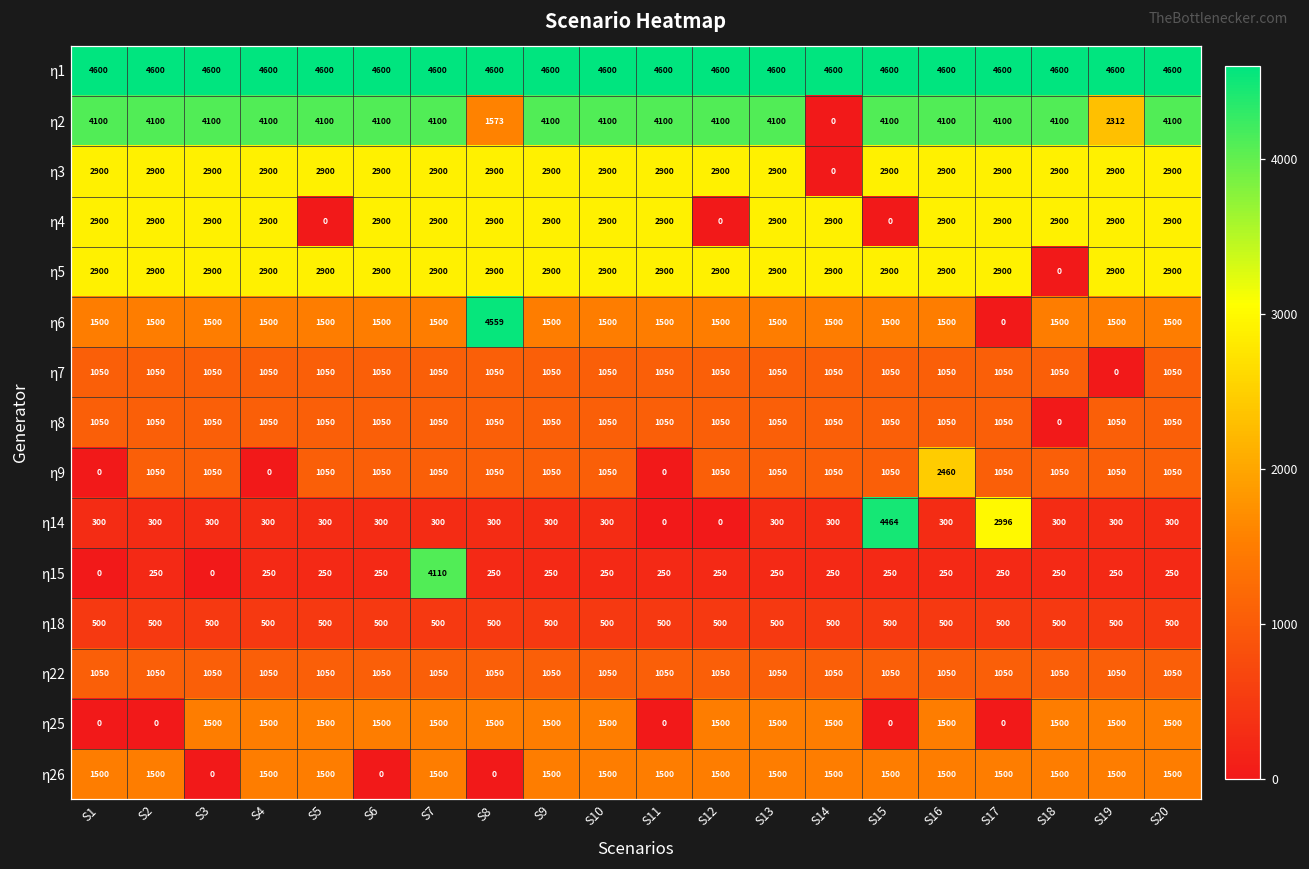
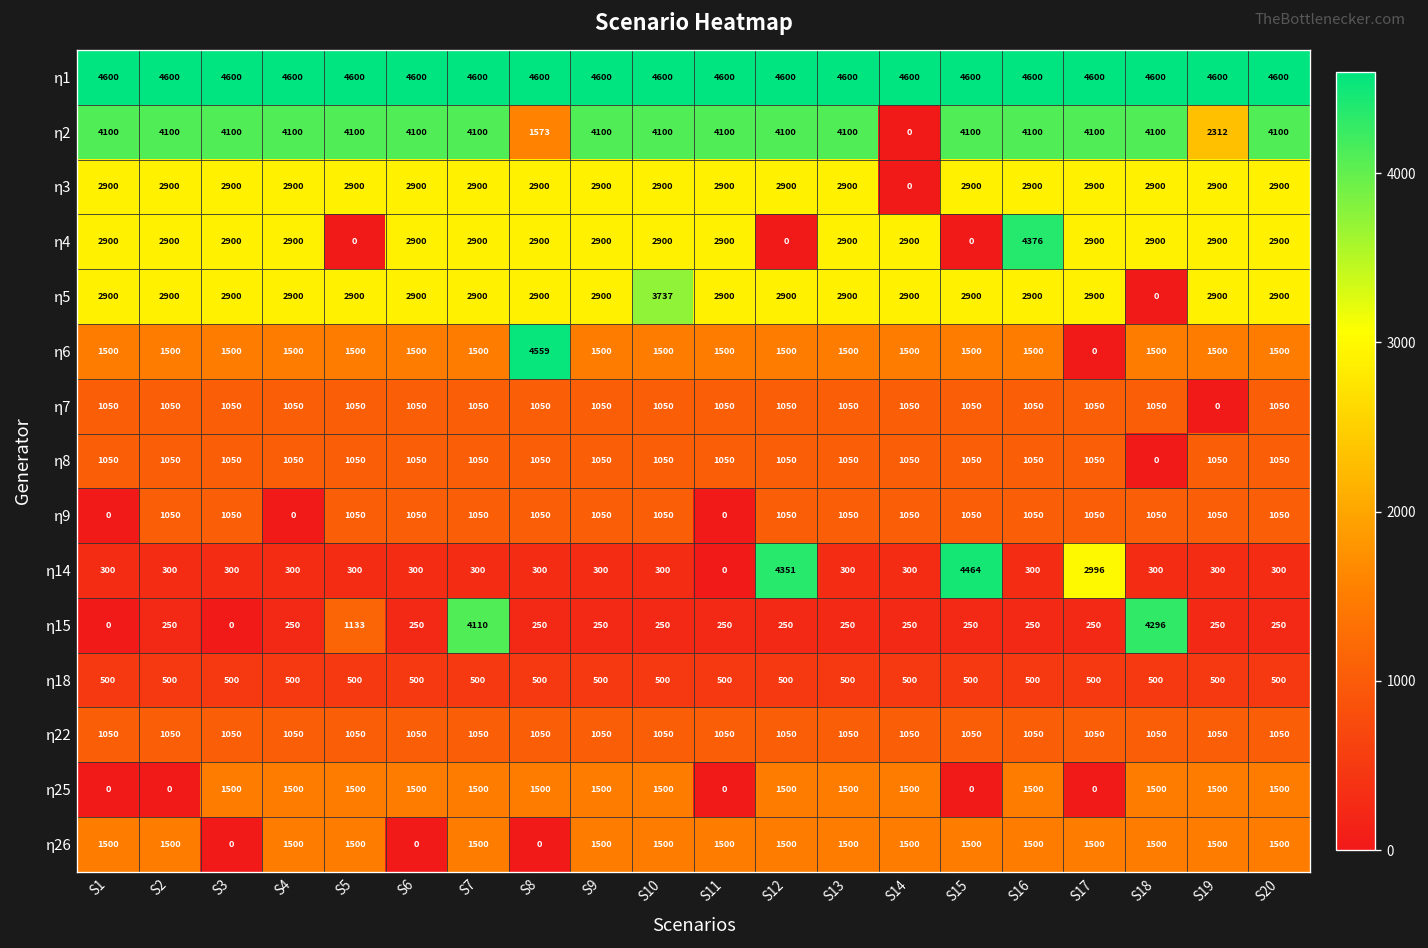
η4, S16: 2900 -> 4376
η5, S10: 2900 -> 3737
η9, S16: 2460 -> 1050
η14, S12: 0 -> 4351
η15, S5: 250 -> 1133
η15, S18: 250 -> 4296
